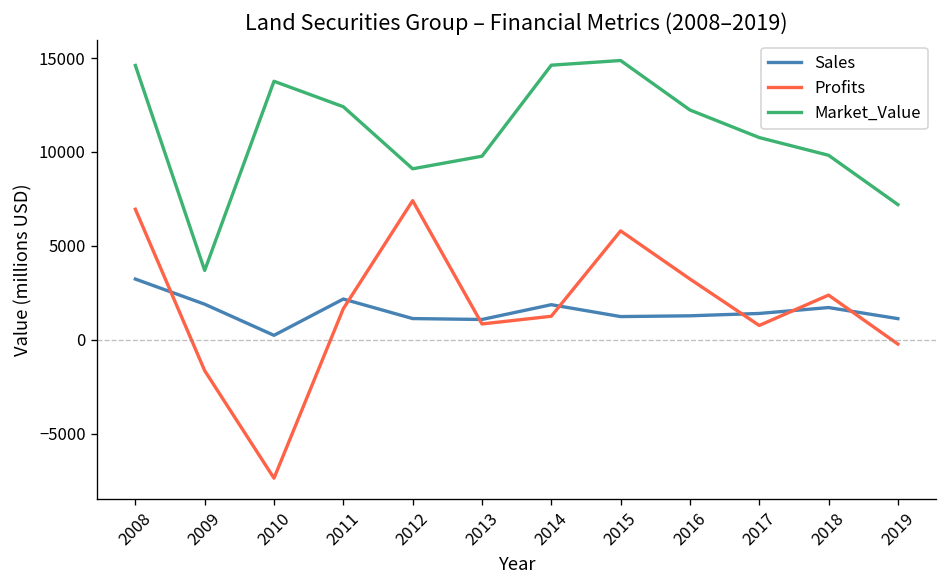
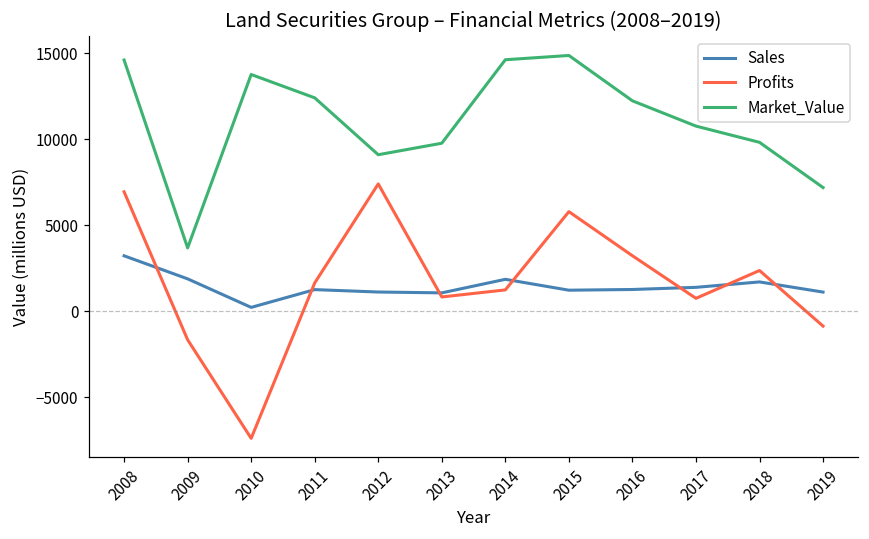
Sales, 2011: 2200 -> 1300
Profits, 2019: -200 -> -900
